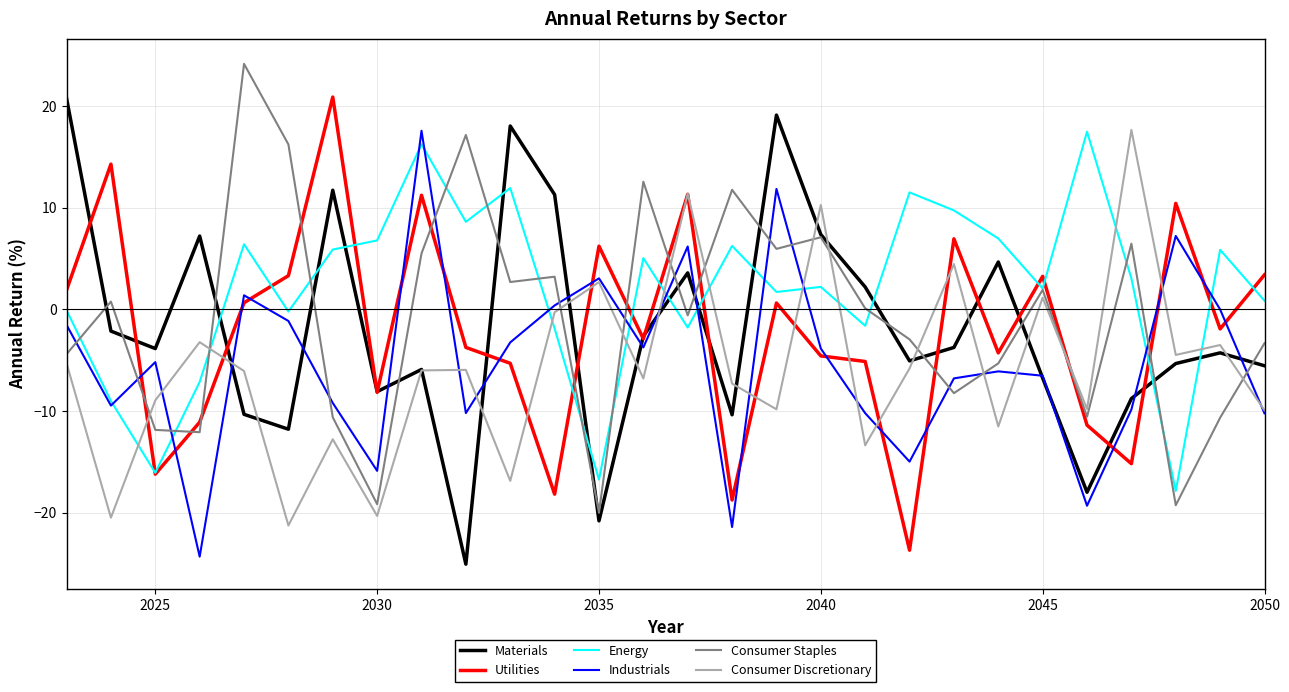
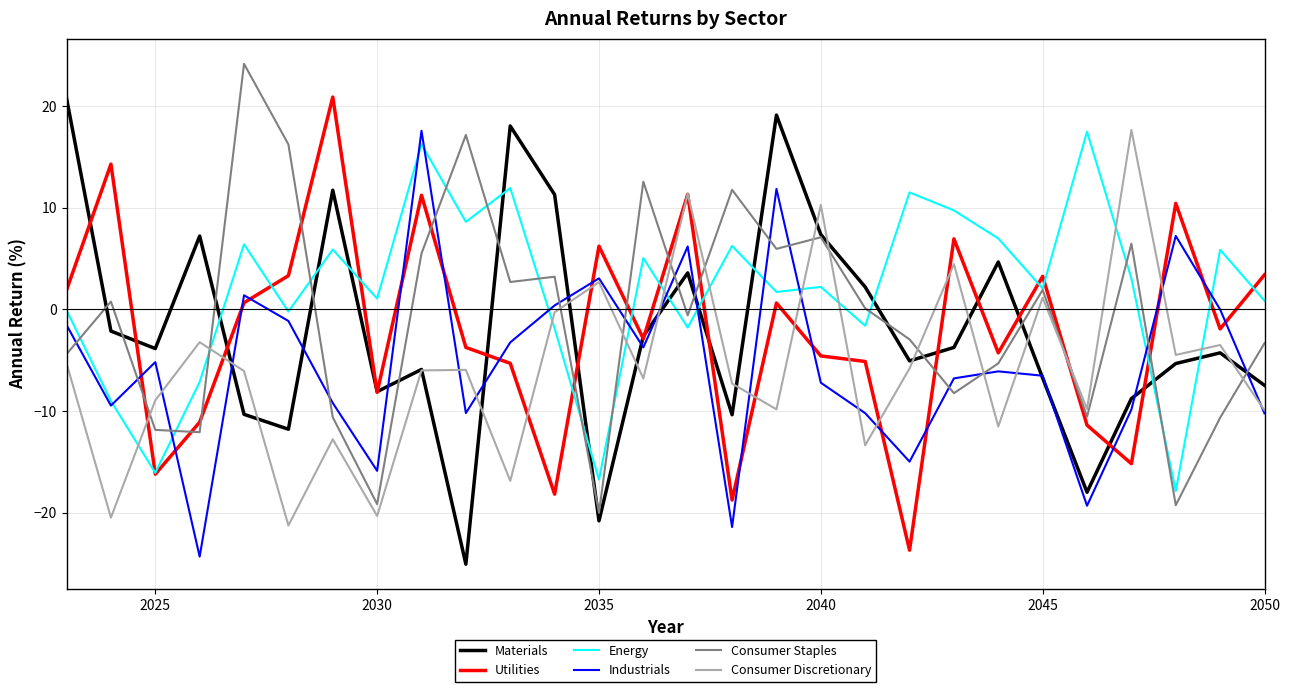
Energy, 2030: 6.8 -> 1.1
Industrials, 2040: -3.8 -> -7.2
Materials, 2050: -5.5 -> -7.5
